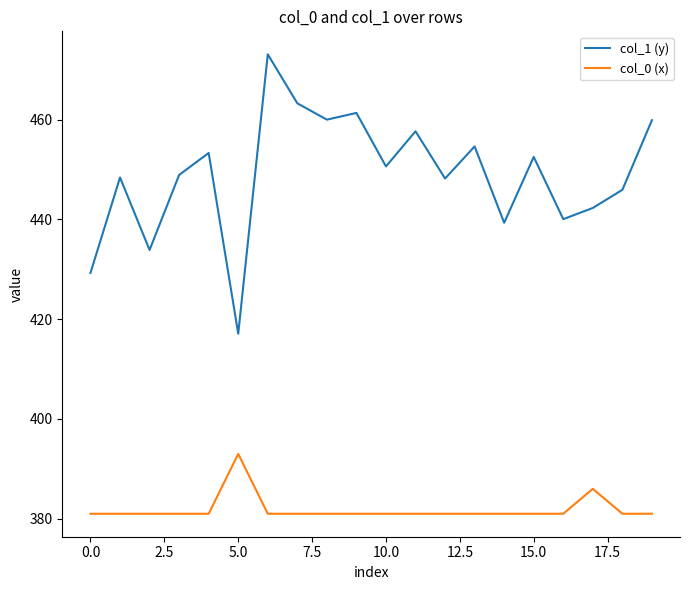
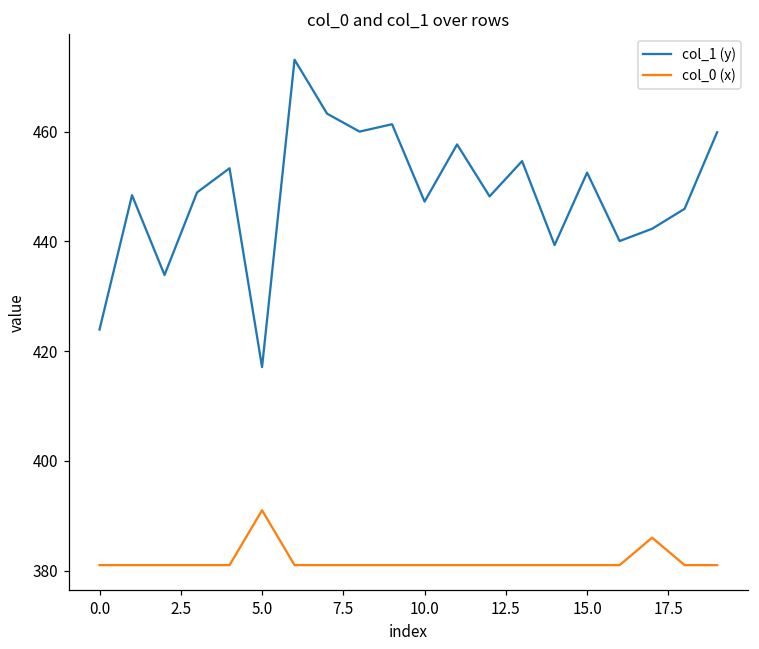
col_1 (y), 0.0: 429 -> 424
col_0 (x), 5.0: 393 -> 391
col_1 (y), 10.0: 451 -> 447
